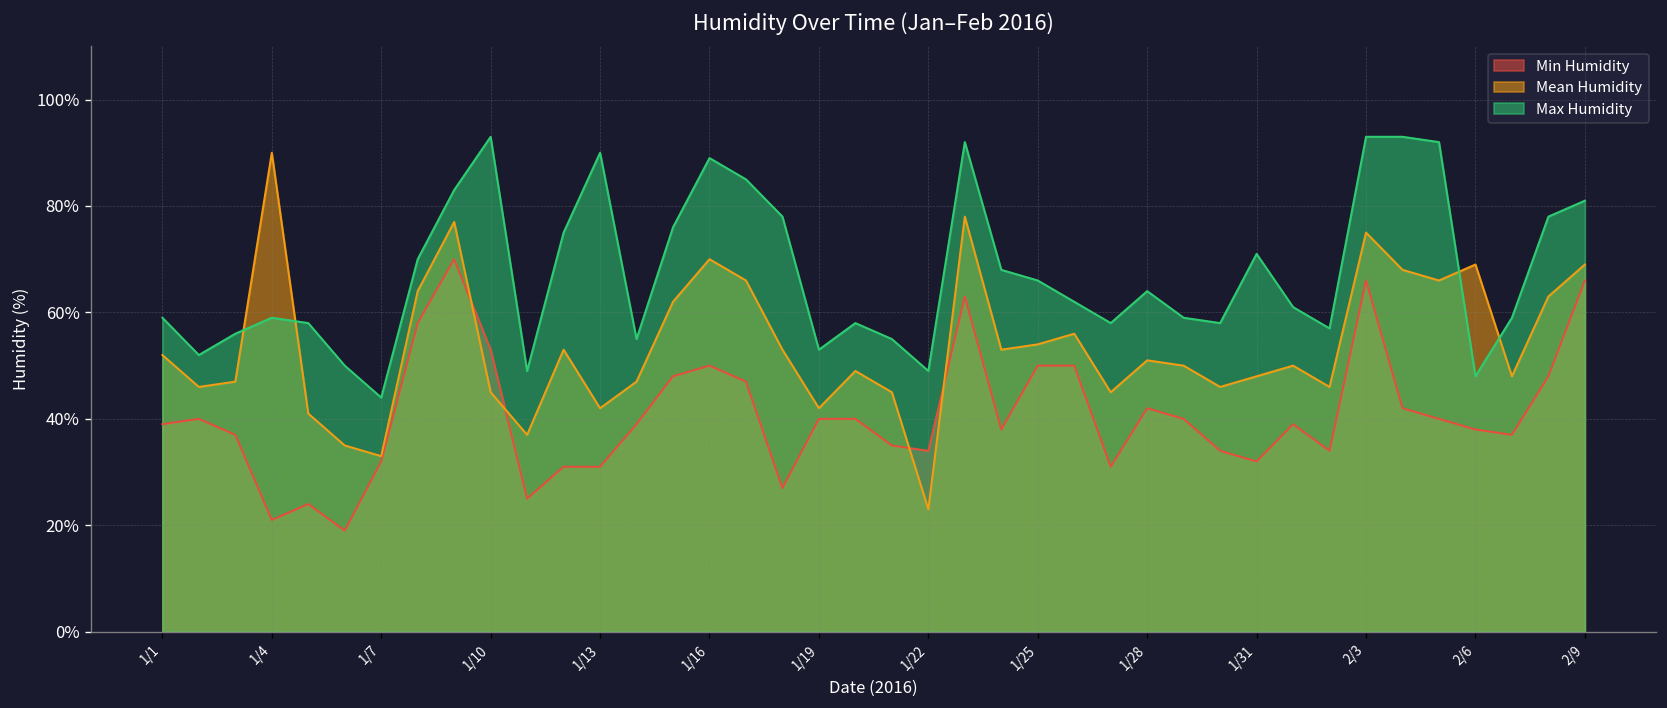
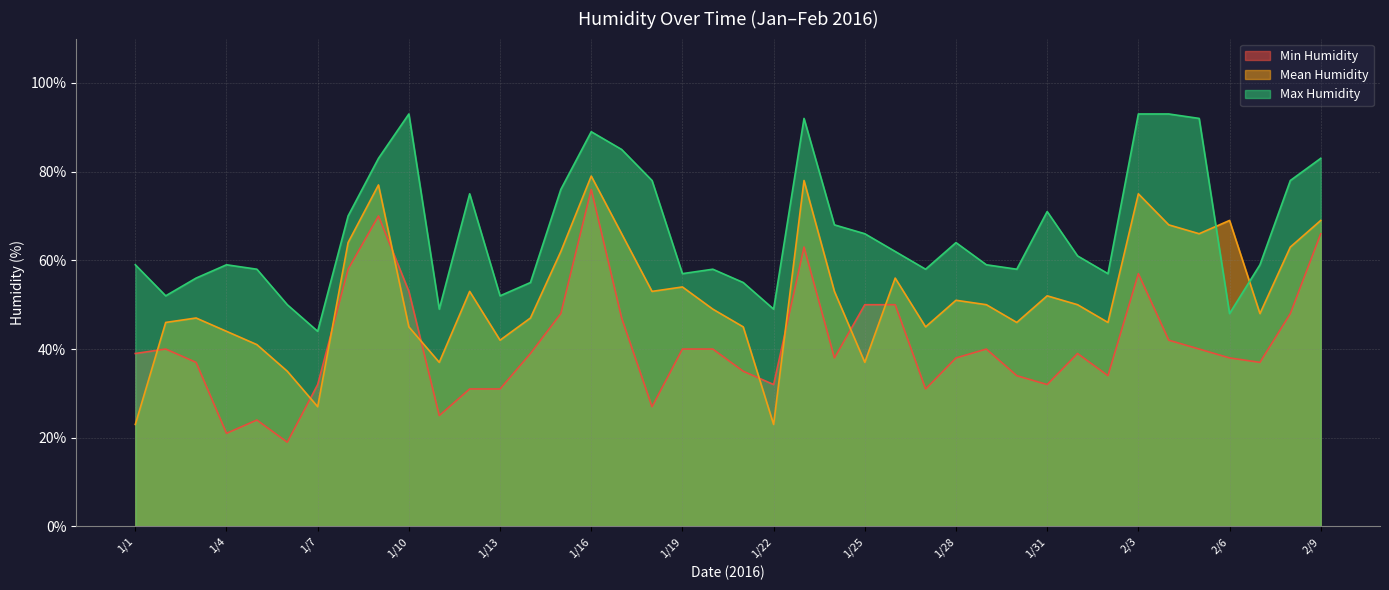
Mean Humidity, 1/1: 52% -> 23%
Mean Humidity, 1/4: 90% -> 44%
Mean Humidity, 1/7: 33% -> 27%
Max Humidity, 1/13: 90% -> 52%
Min Humidity, 1/16: 50% -> 76%
Mean Humidity, 1/16: 70% -> 79%
Mean Humidity, 1/19: 42% -> 54%
Max Humidity, 1/19: 53% -> 57%
Min Humidity, 1/22: 34% -> 32%
Mean Humidity, 1/25: 54% -> 37%
Min Humidity, 1/28: 42% -> 38%
Mean Humidity, 1/31: 48% -> 52%
Min Humidity, 2/3: 66% -> 57%
Max Humidity, 2/9: 81% -> 83%
